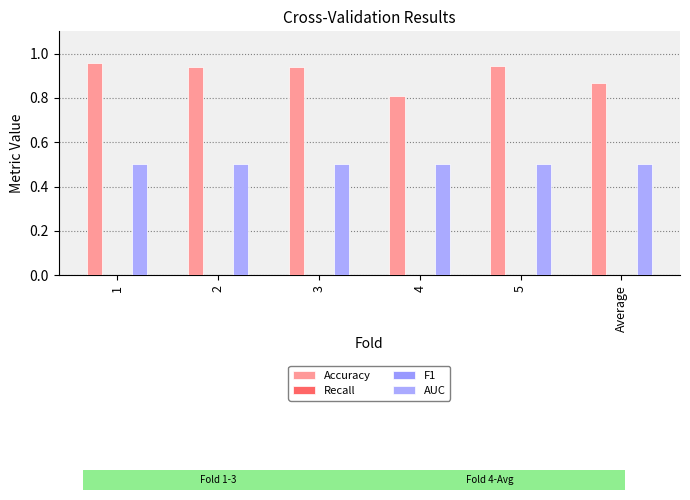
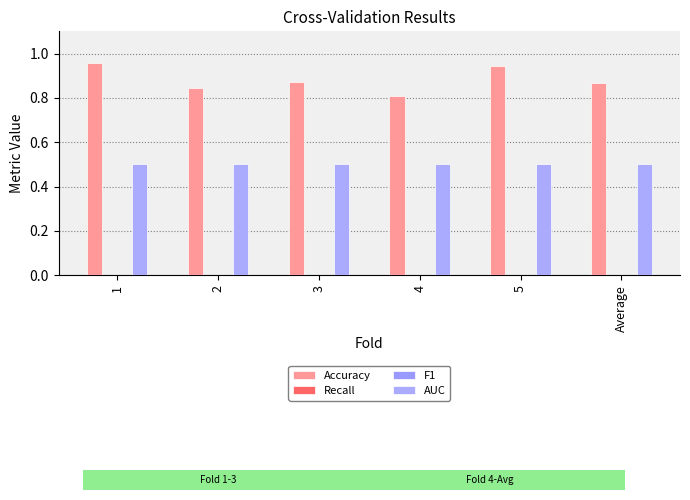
Accuracy, 2: 0.94 -> 0.85
Accuracy, 3: 0.94 -> 0.87
